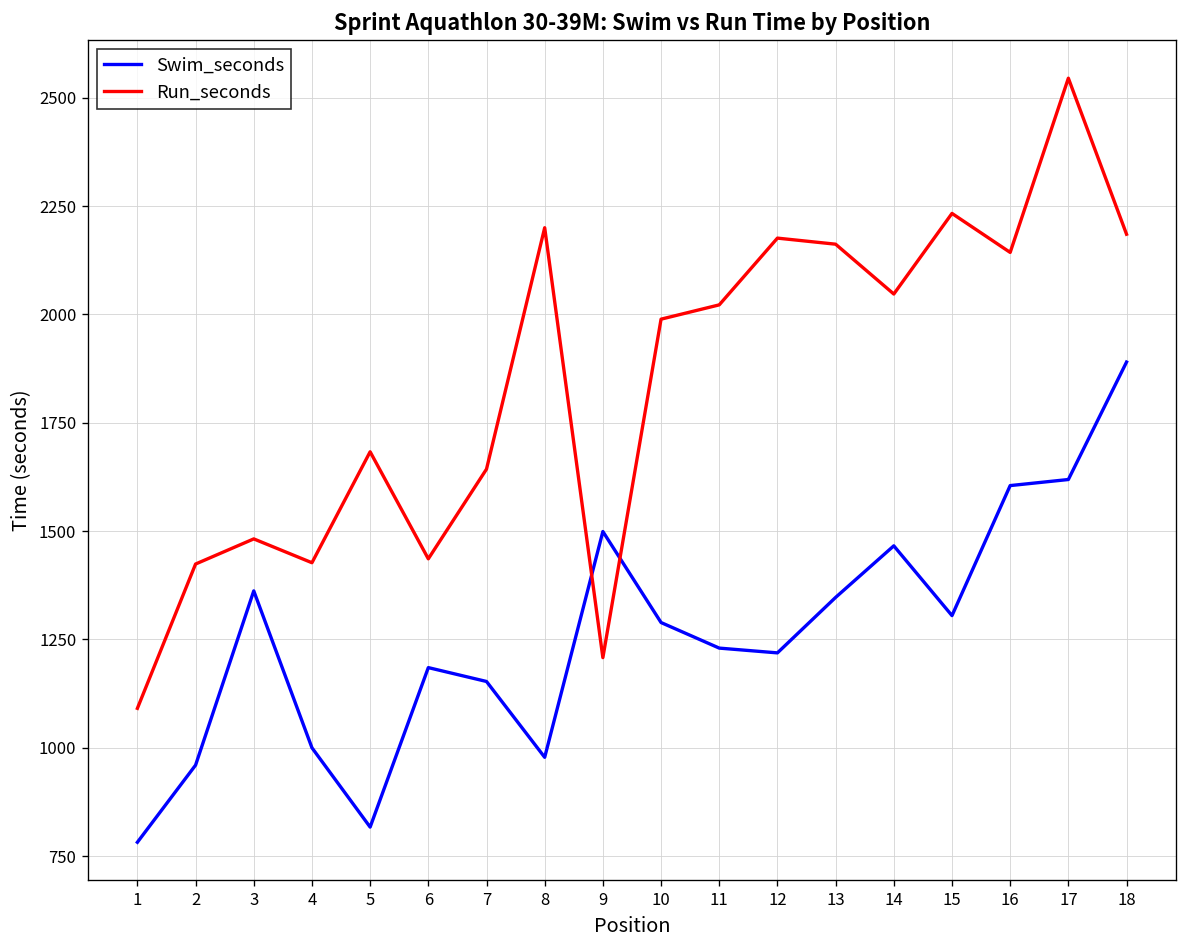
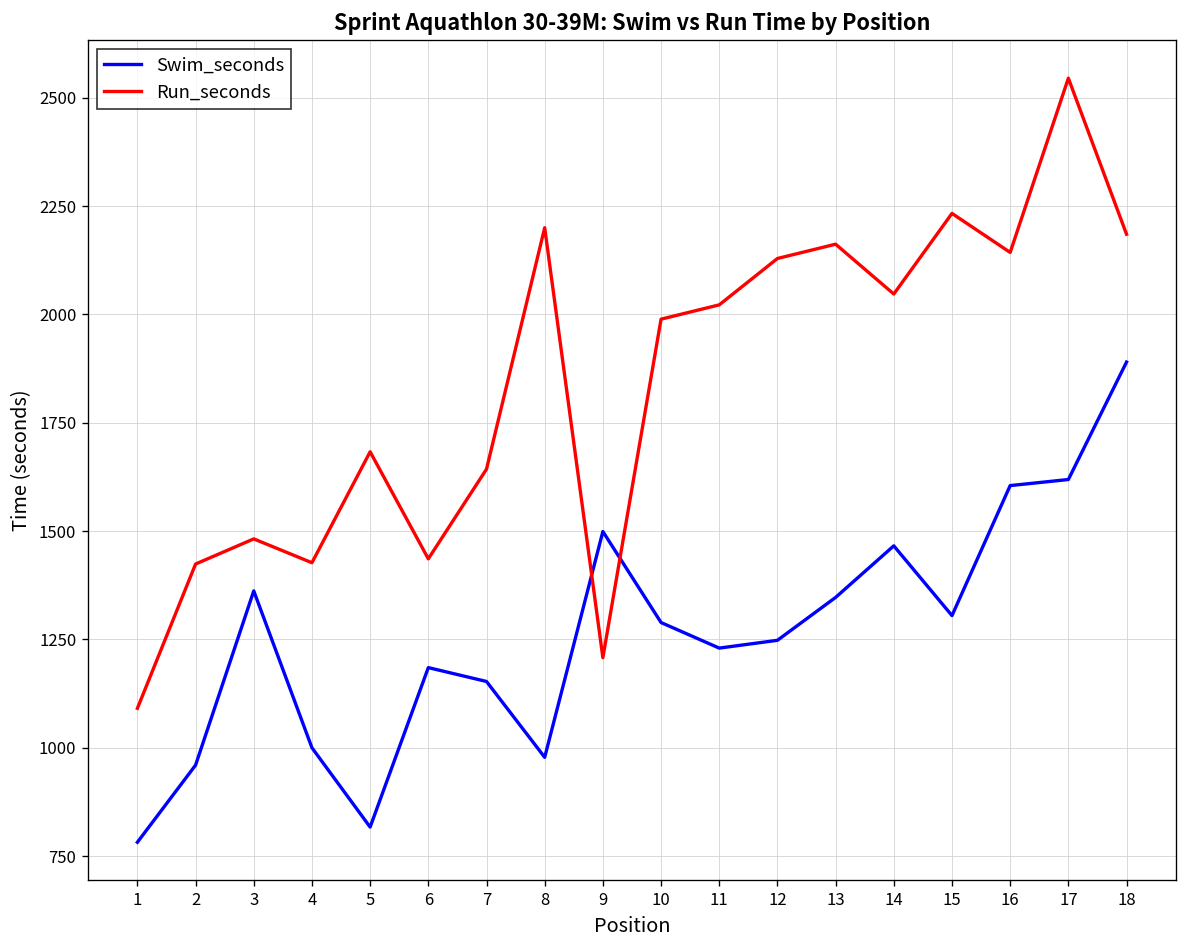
Swim_seconds, 12: 1220 -> 1250
Run_seconds, 12: 2180 -> 2130
